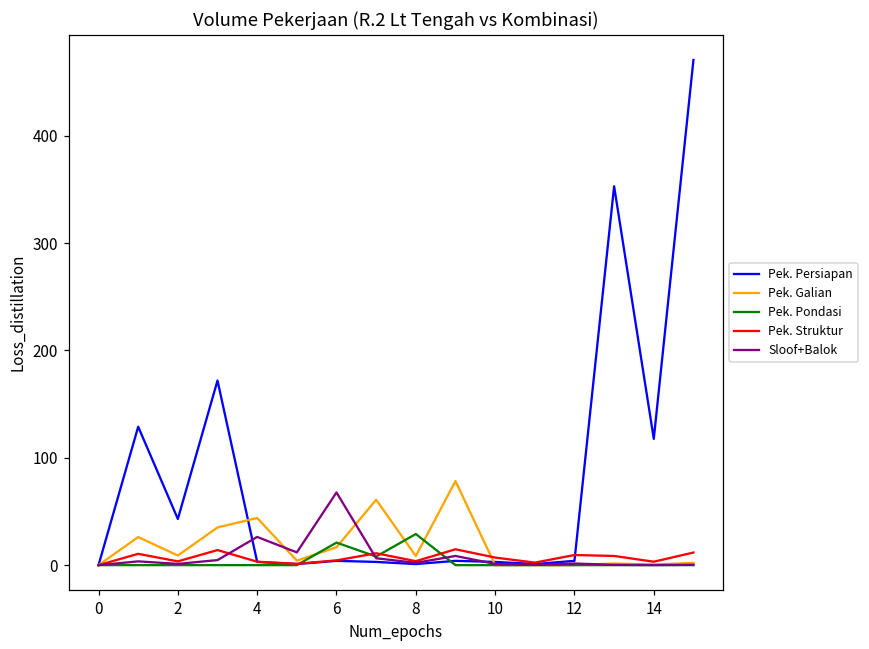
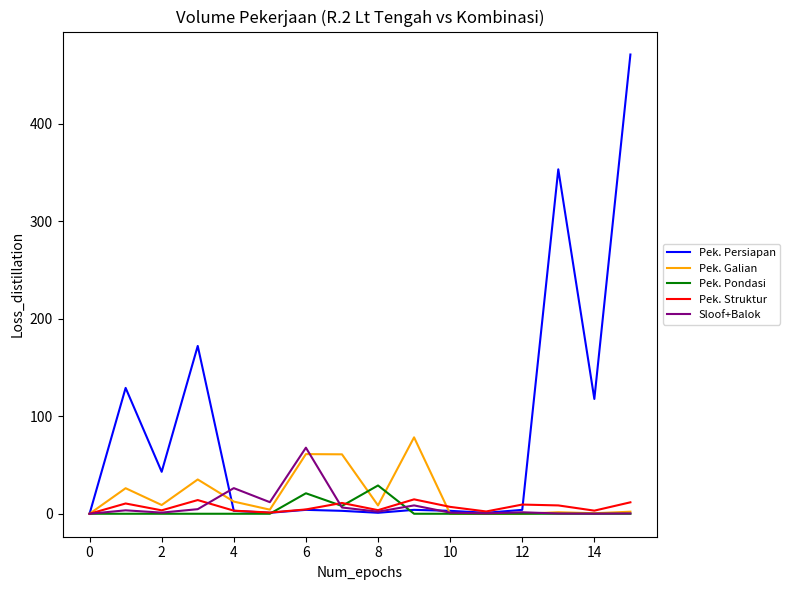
Pek. Galian, 4: 40 -> 10
Pek. Galian, 6: 20 -> 60
